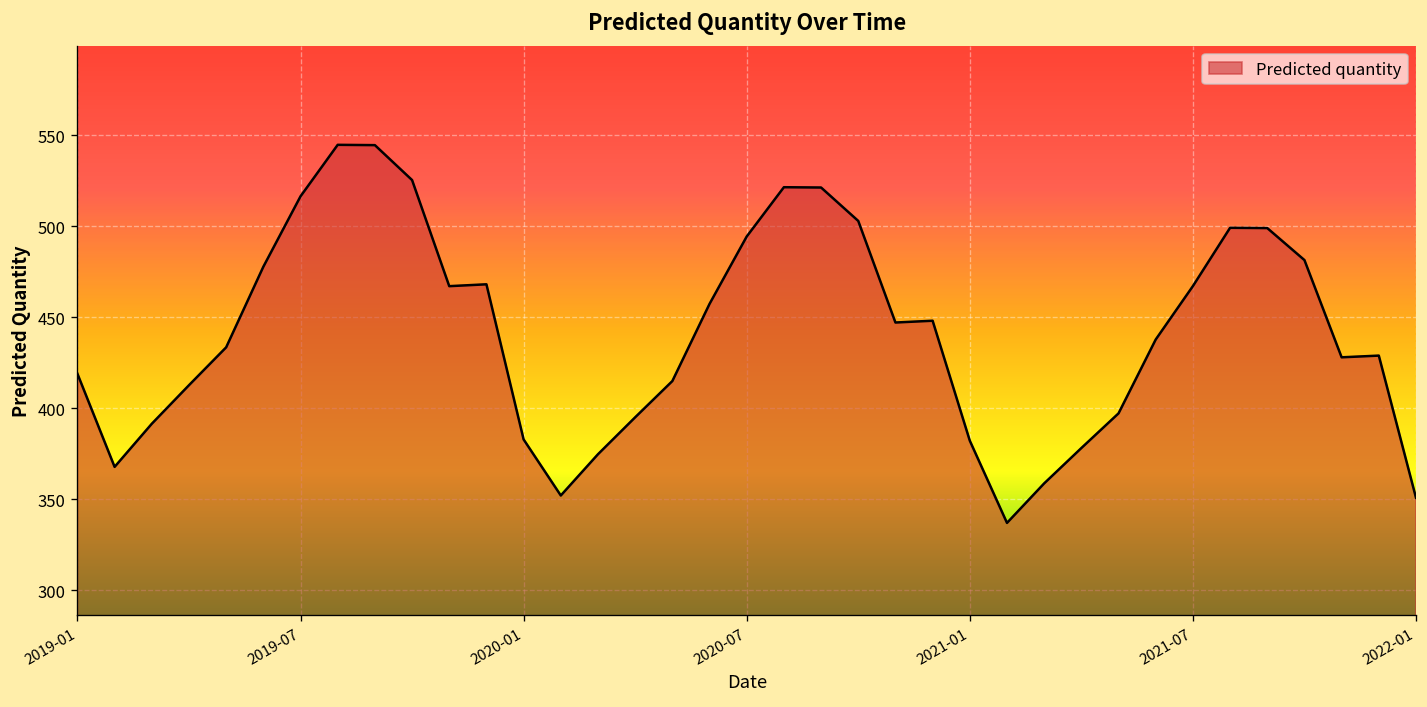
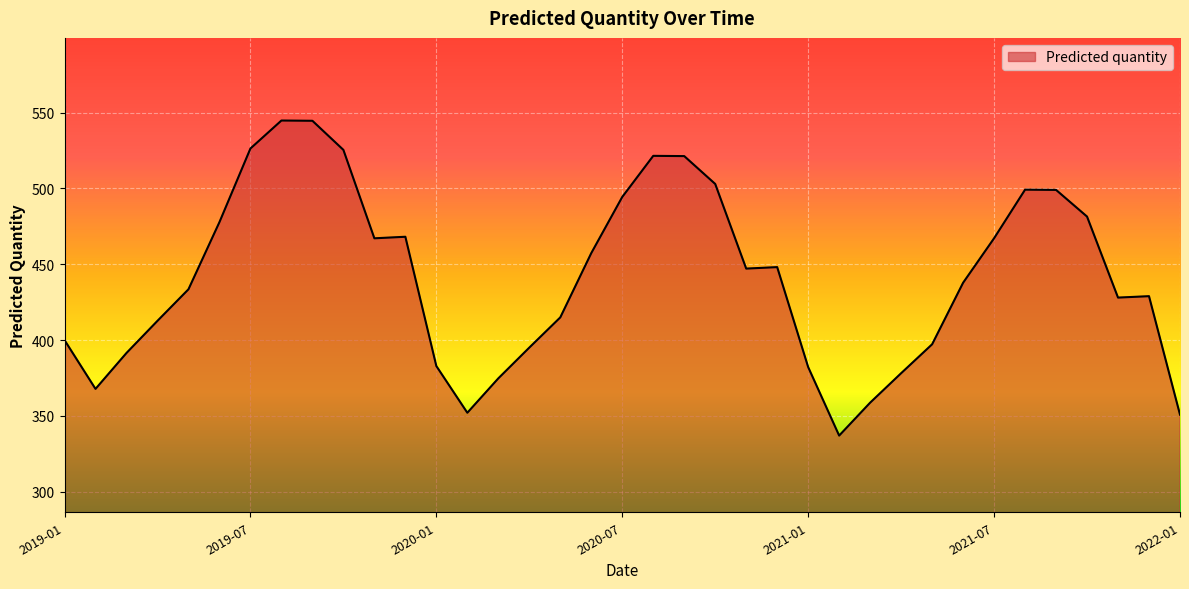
2019-01: 419 -> 400
2019-07: 516 -> 526
